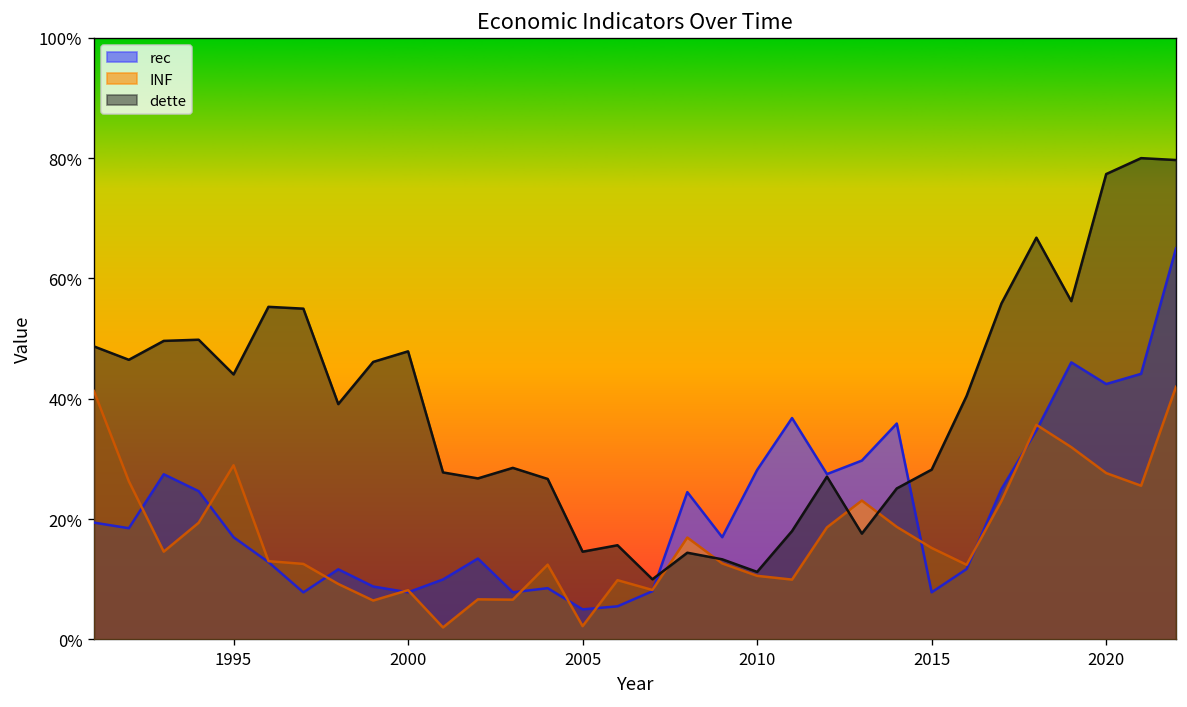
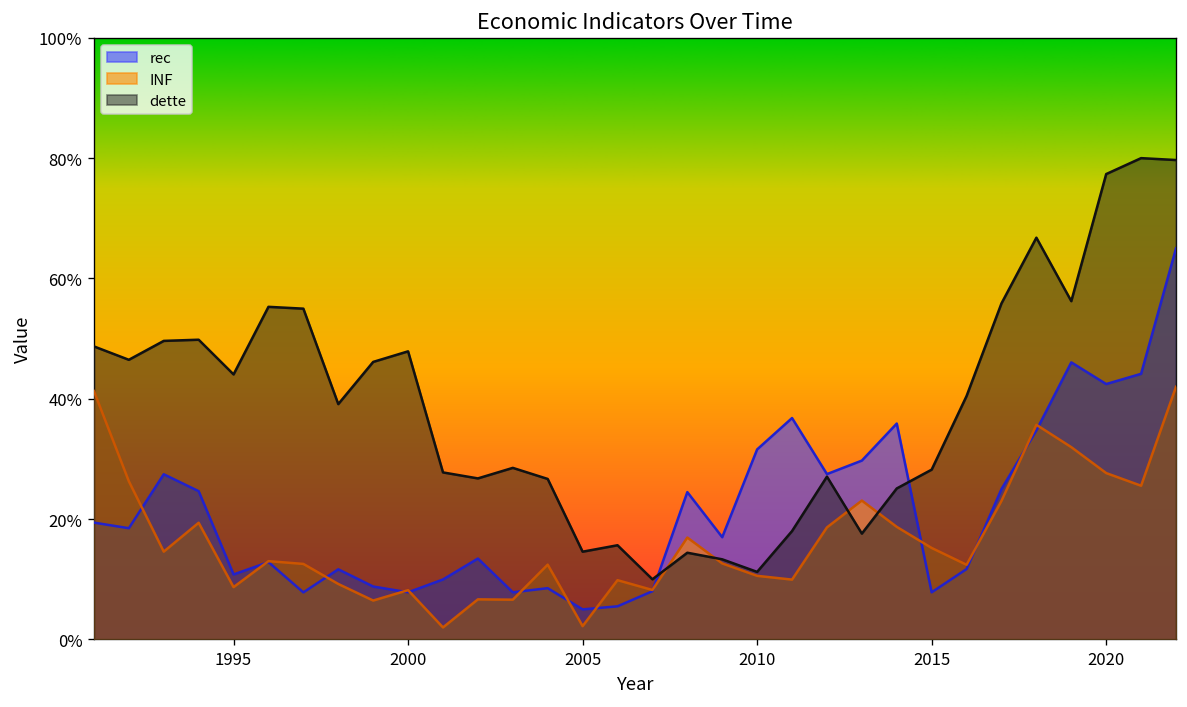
rec, 1995: 17% -> 11%
INF, 1995: 29% -> 9%
rec, 2010: 28% -> 32%
